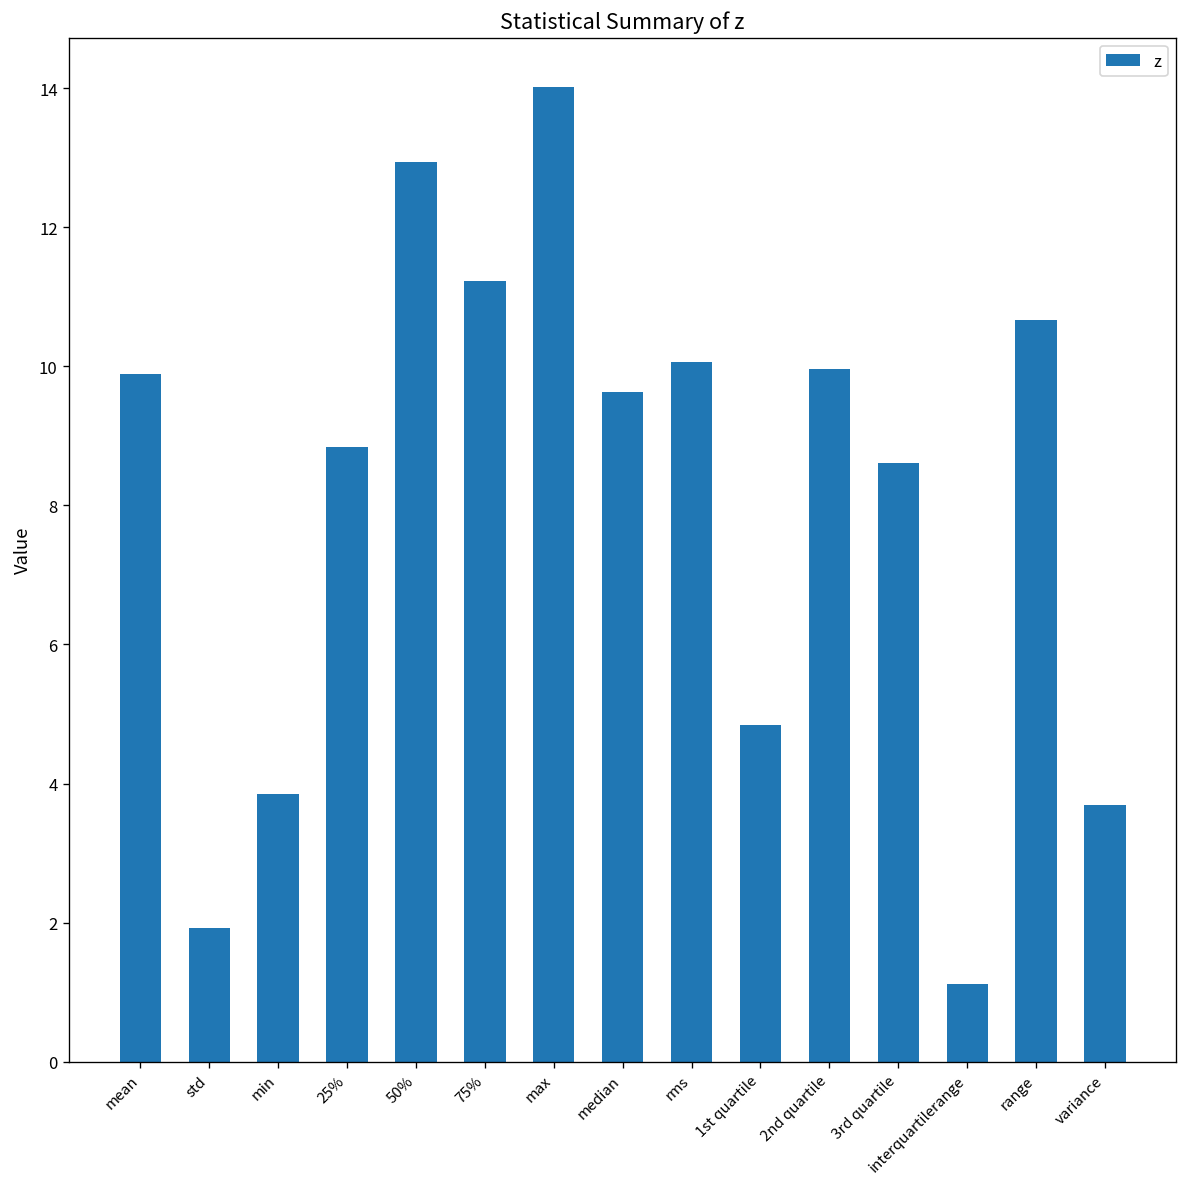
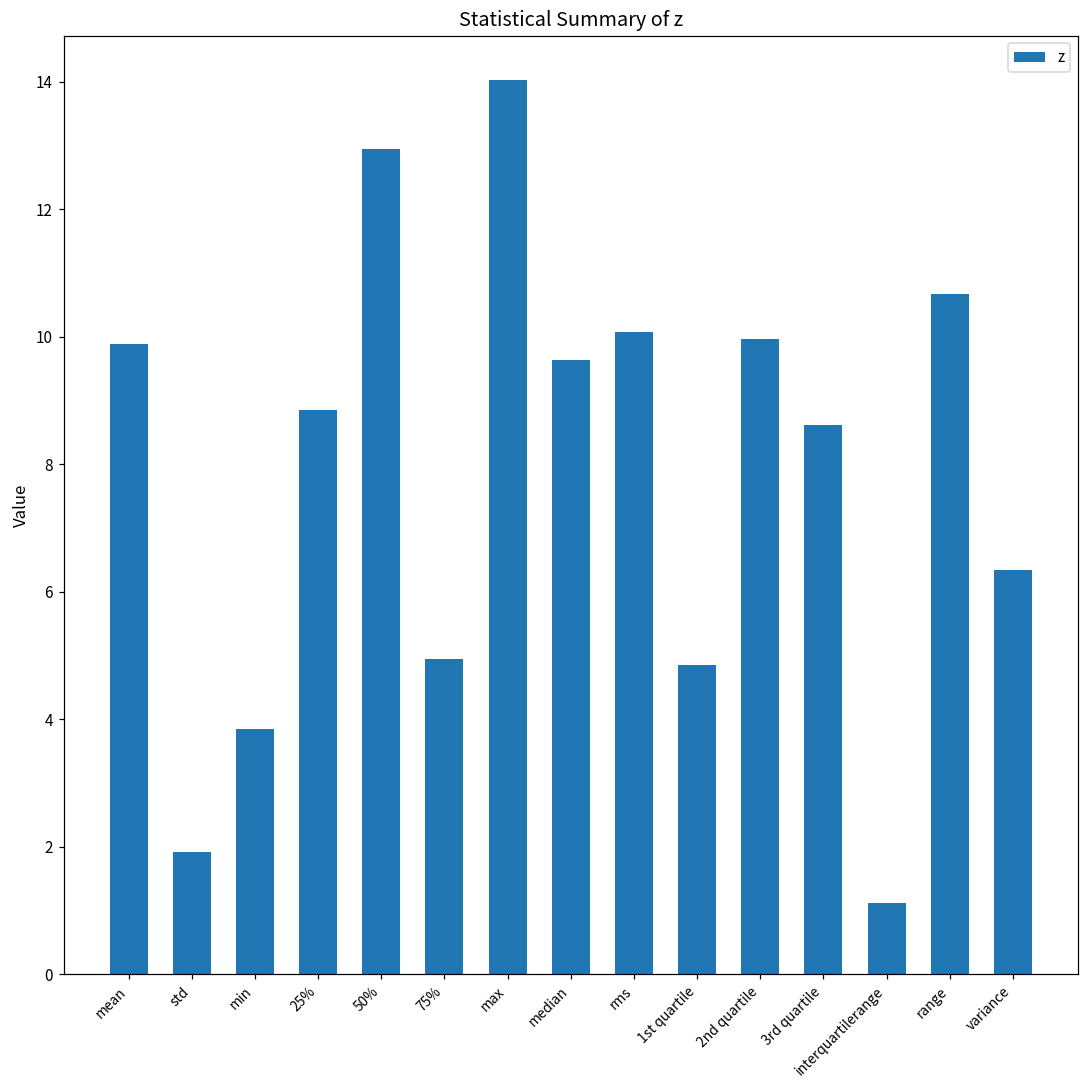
75%: 11.2 -> 4.9
variance: 3.7 -> 6.3
